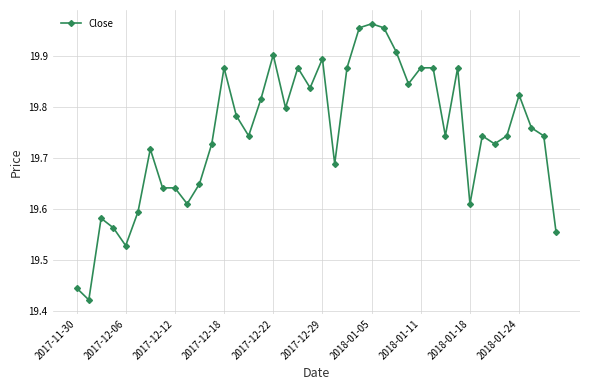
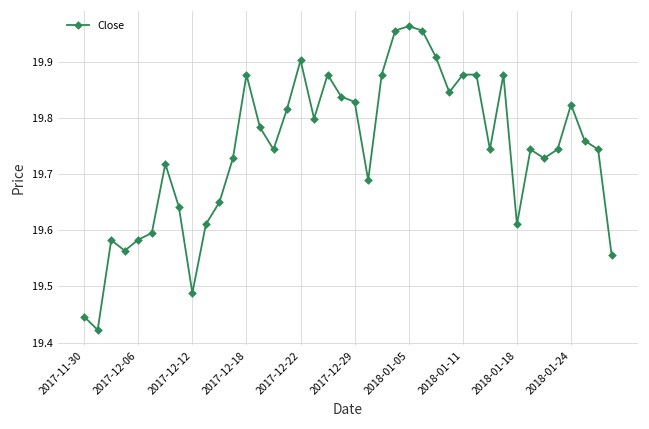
2017-12-06: 19.53 -> 19.58
2017-12-12: 19.64 -> 19.49
2017-12-29: 19.90 -> 19.83
